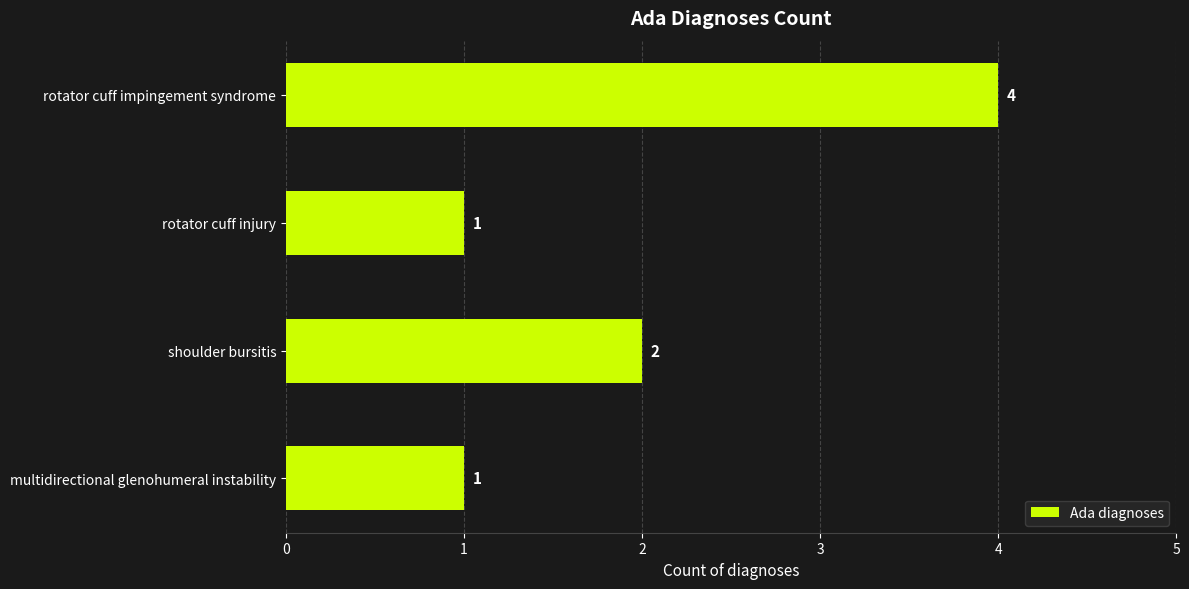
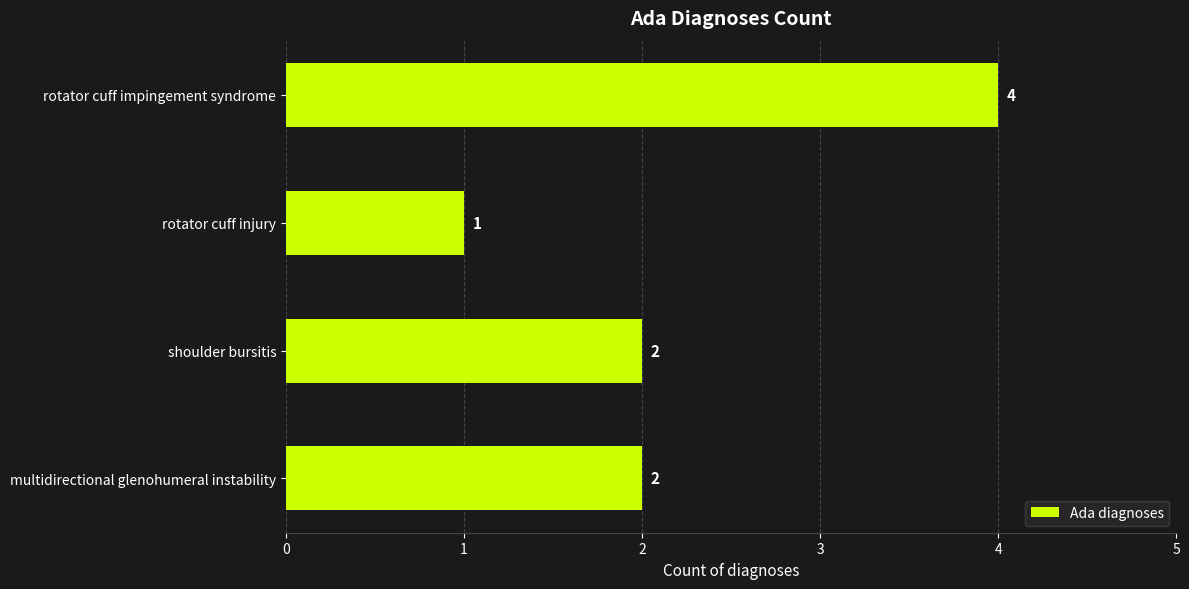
multidirectional glenohumeral instability: 1 -> 2
